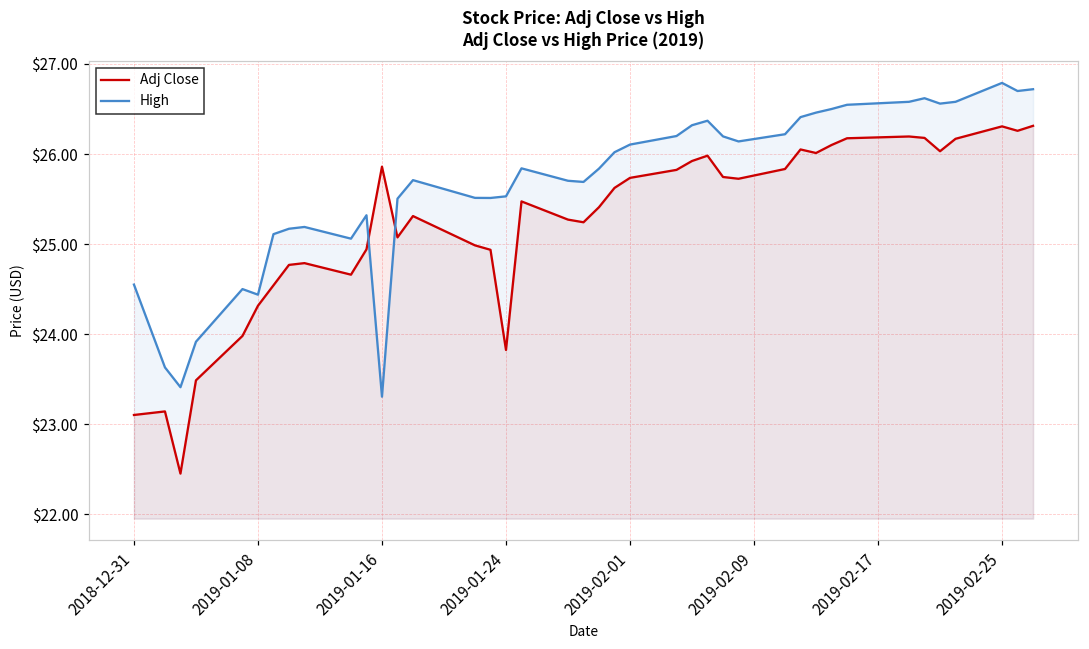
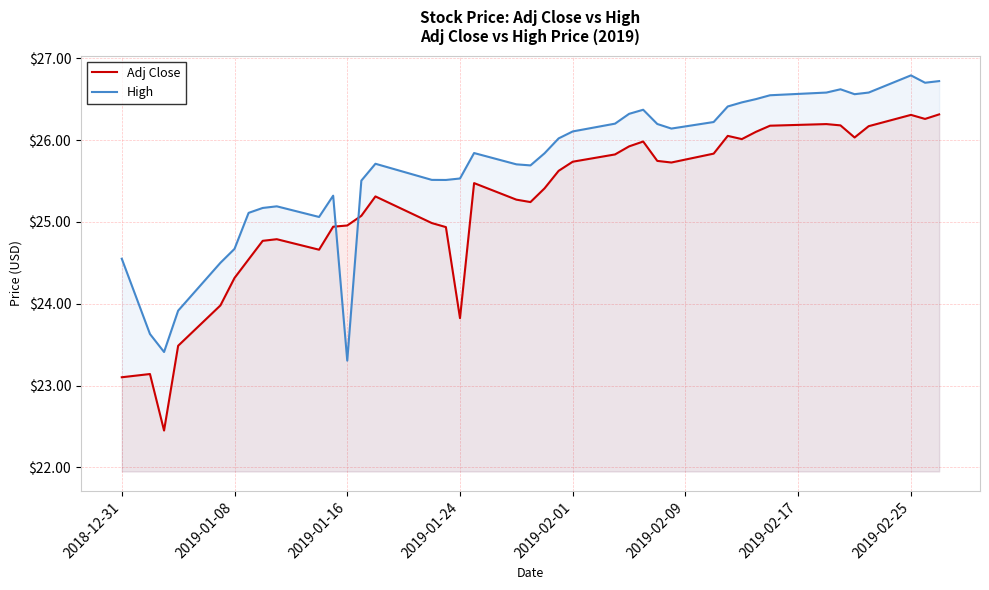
High, 2019-01-08: $24.4 -> $24.7
Adj Close, 2019-01-16: $25.9 -> $25.0
